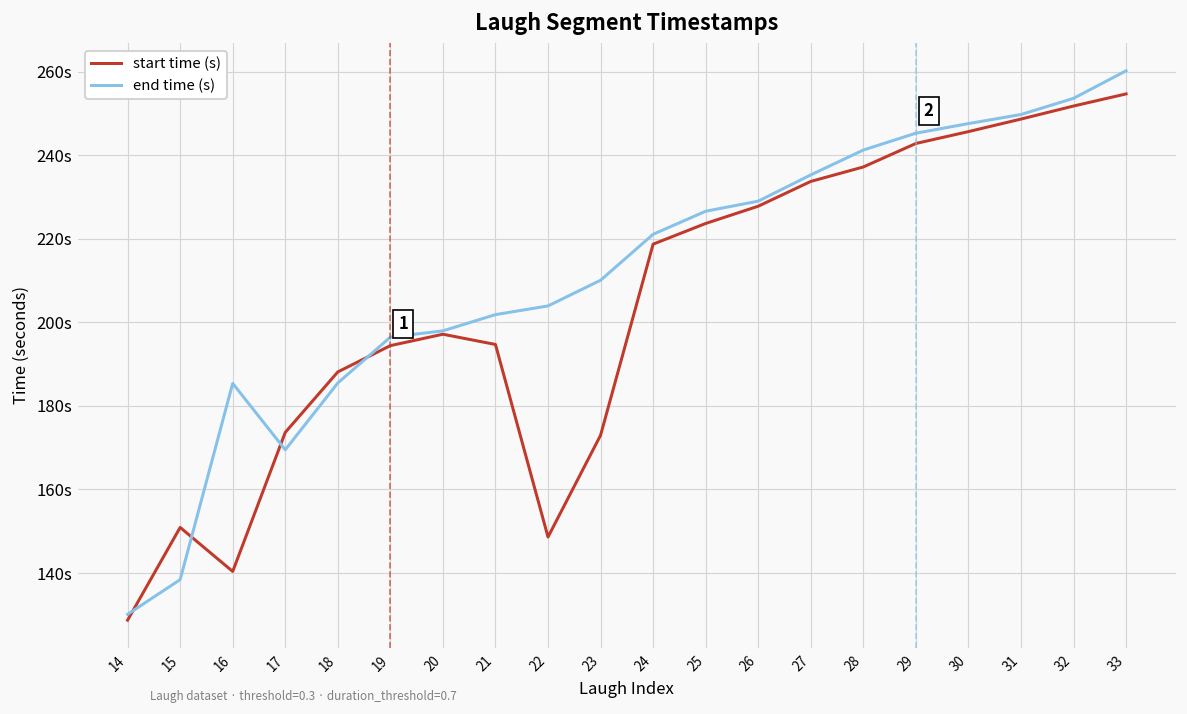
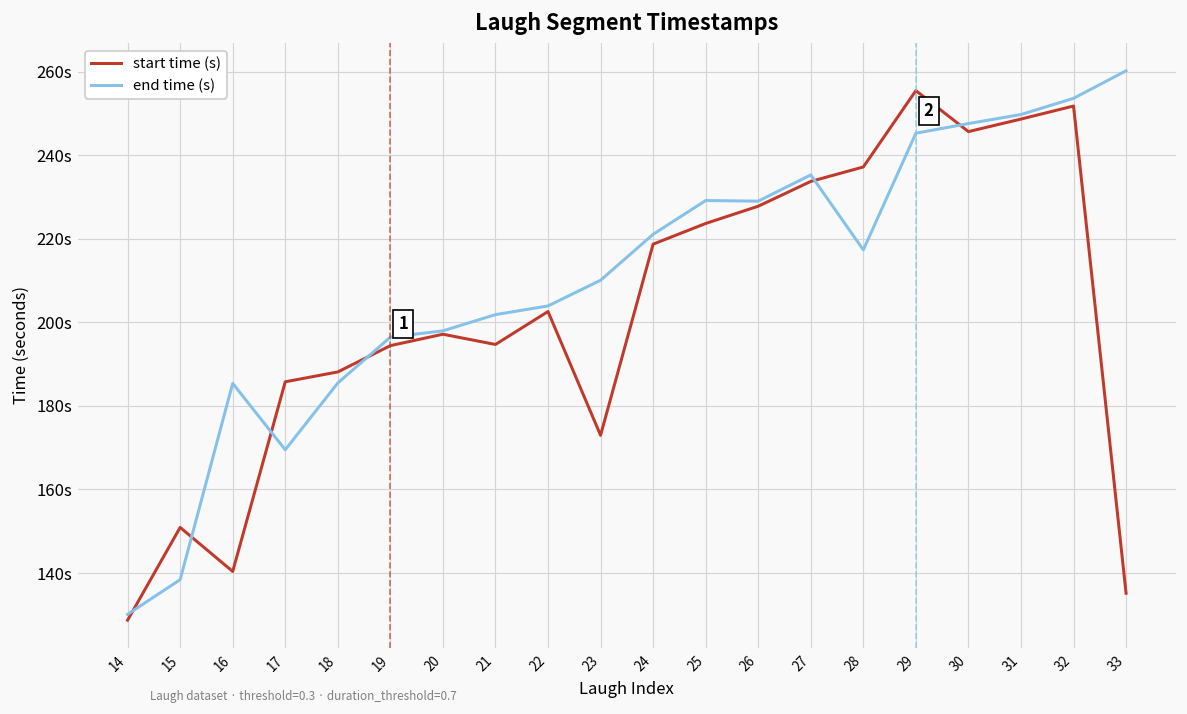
start time (s), 17: 174s -> 186s
start time (s), 22: 149s -> 203s
end time (s), 25: 227s -> 229s
end time (s), 28: 241s -> 217s
start time (s), 29: 243s -> 255s
start time (s), 33: 255s -> 135s
